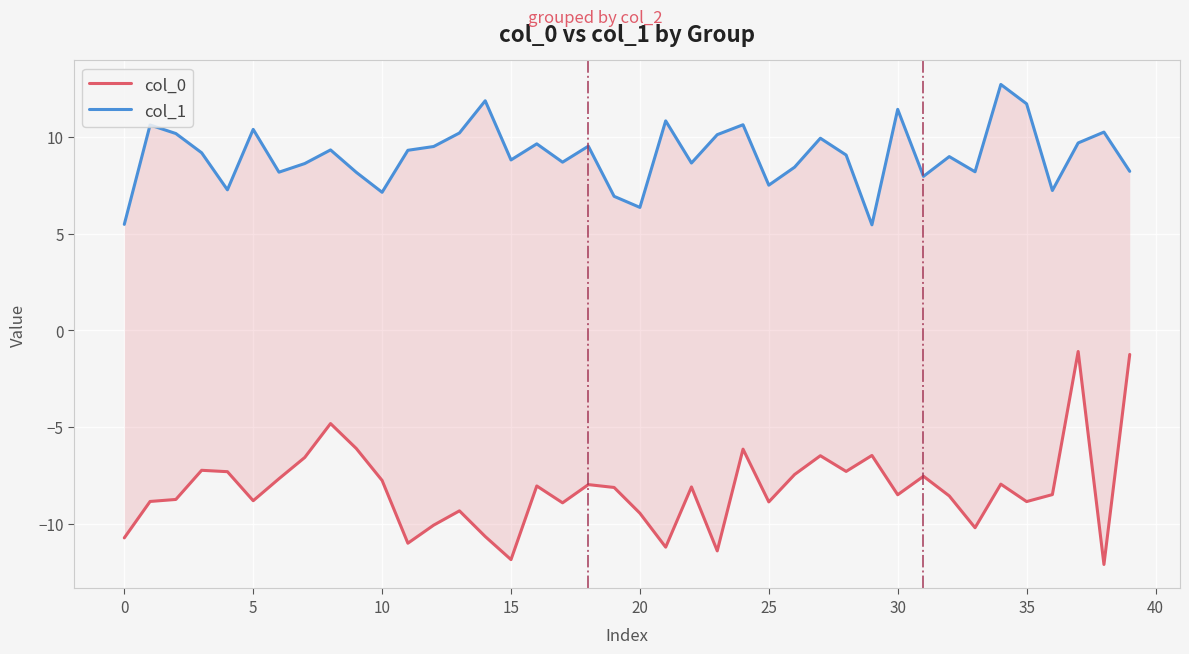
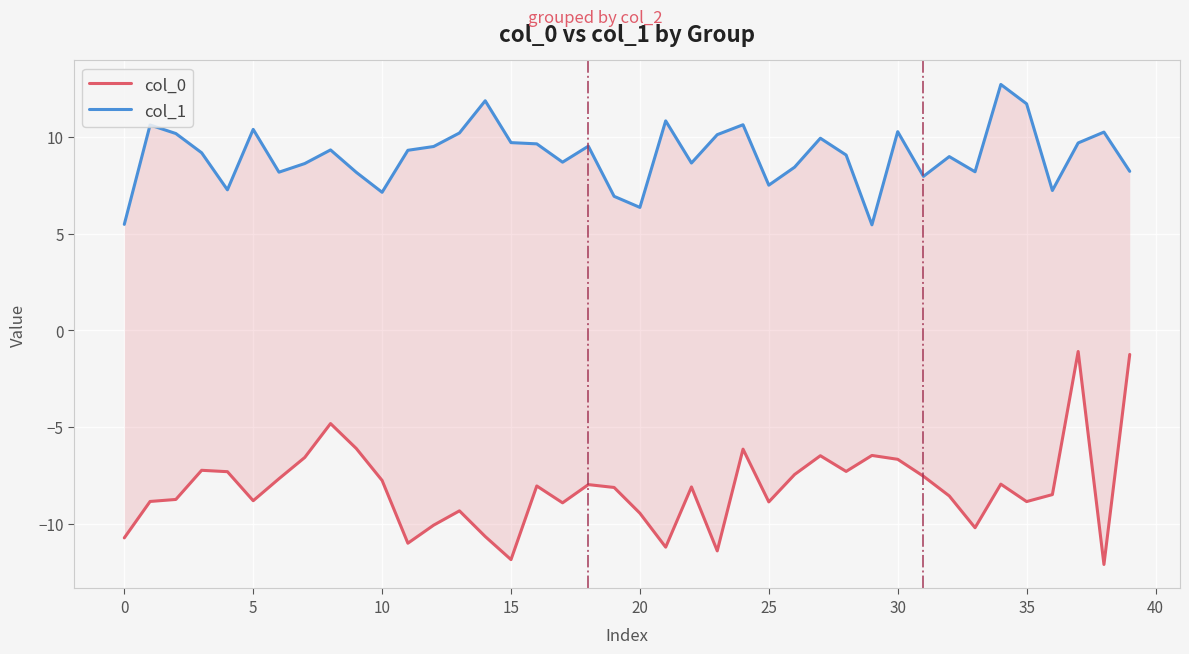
col_1, 15: 8.8 -> 9.7
col_0, 30: -8.5 -> -6.7
col_1, 30: 11.4 -> 10.3
